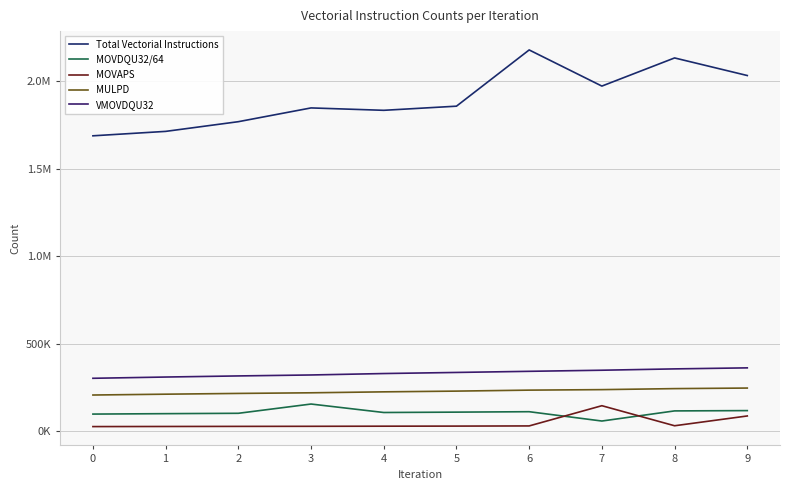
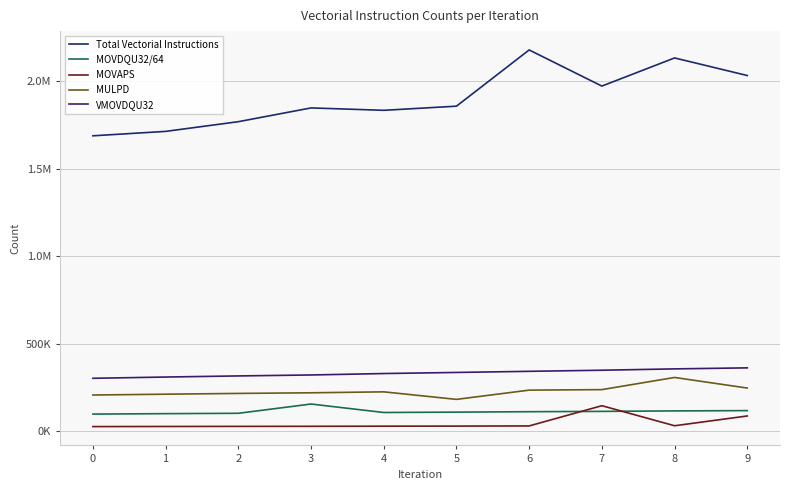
MULPD, 5: 230000 -> 180000
MOVDQU32/64, 7: 60000 -> 110000
MULPD, 8: 240000 -> 310000
